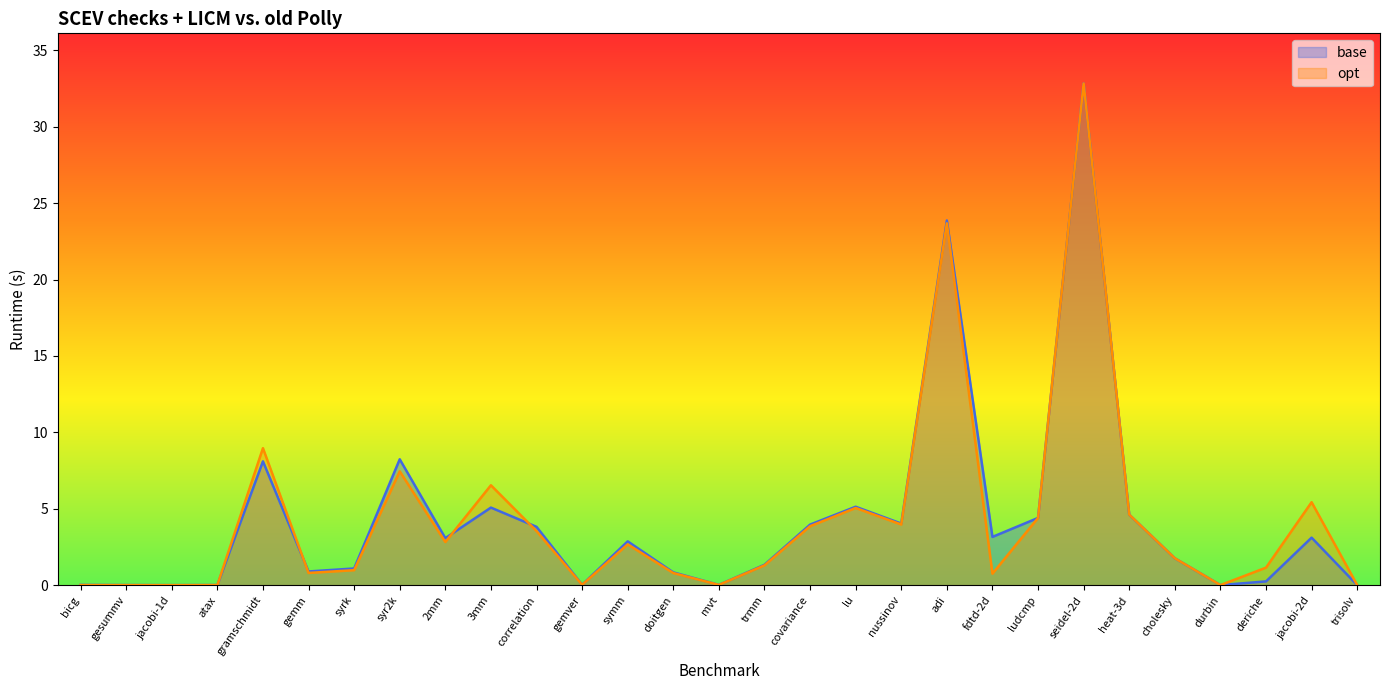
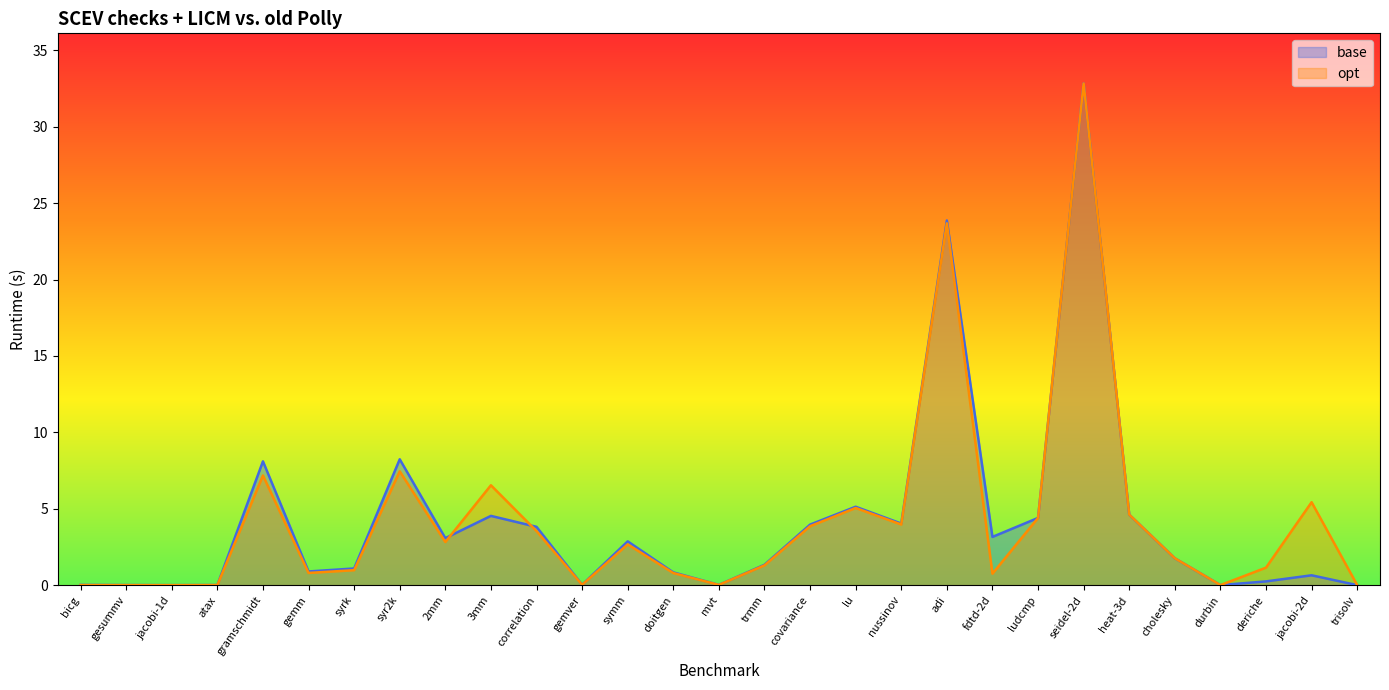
opt, gramschmidt: 9.0 -> 7.2
base, 3mm: 5.1 -> 4.5
base, jacobi-2d: 3.1 -> 0.6
